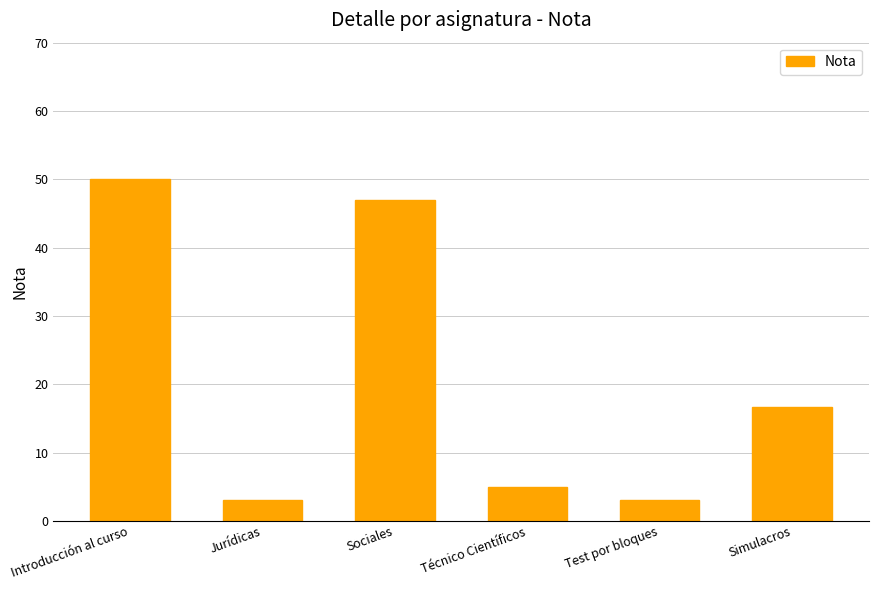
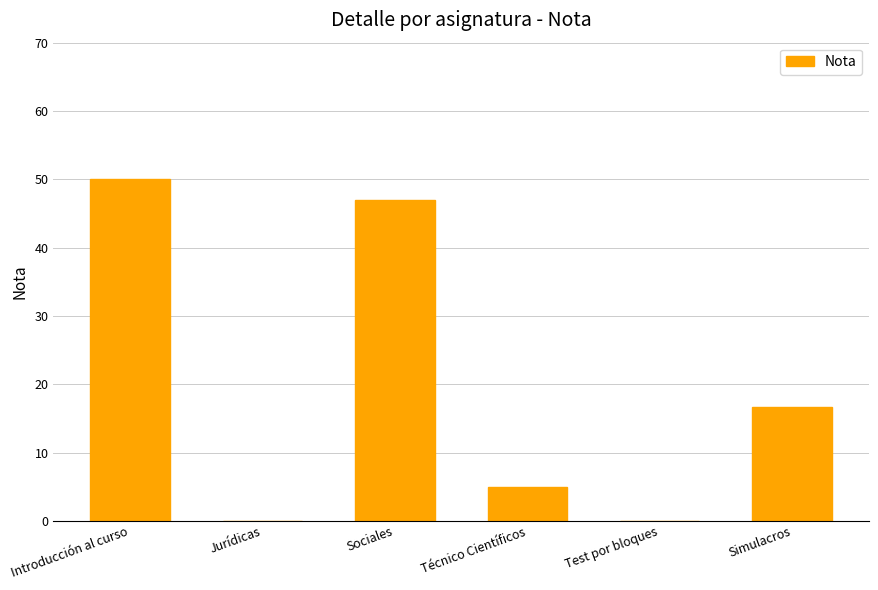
Jurídicas: 3 -> 0
Test por bloques: 3 -> 0
